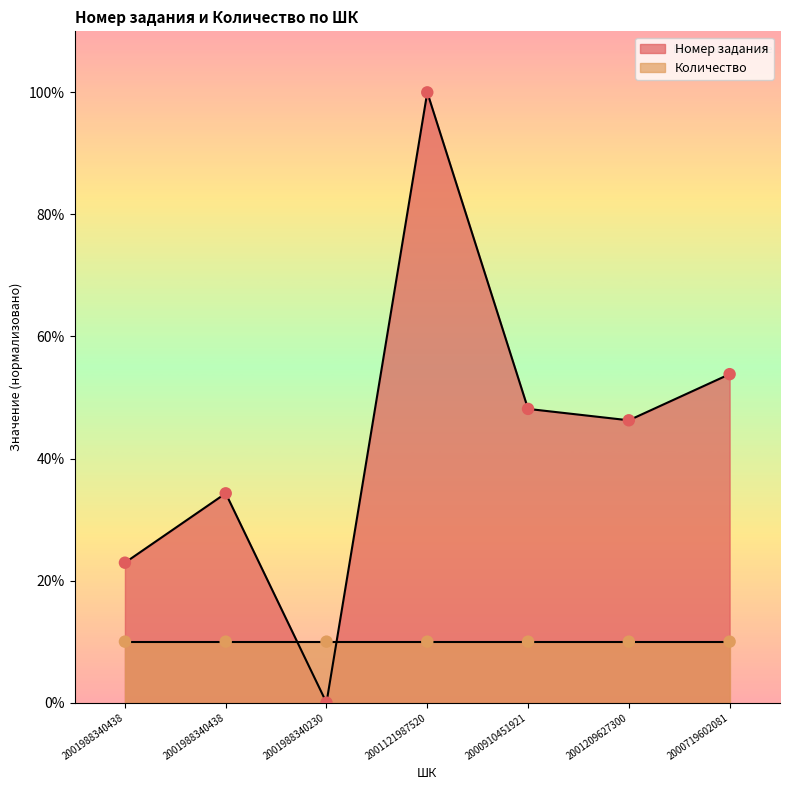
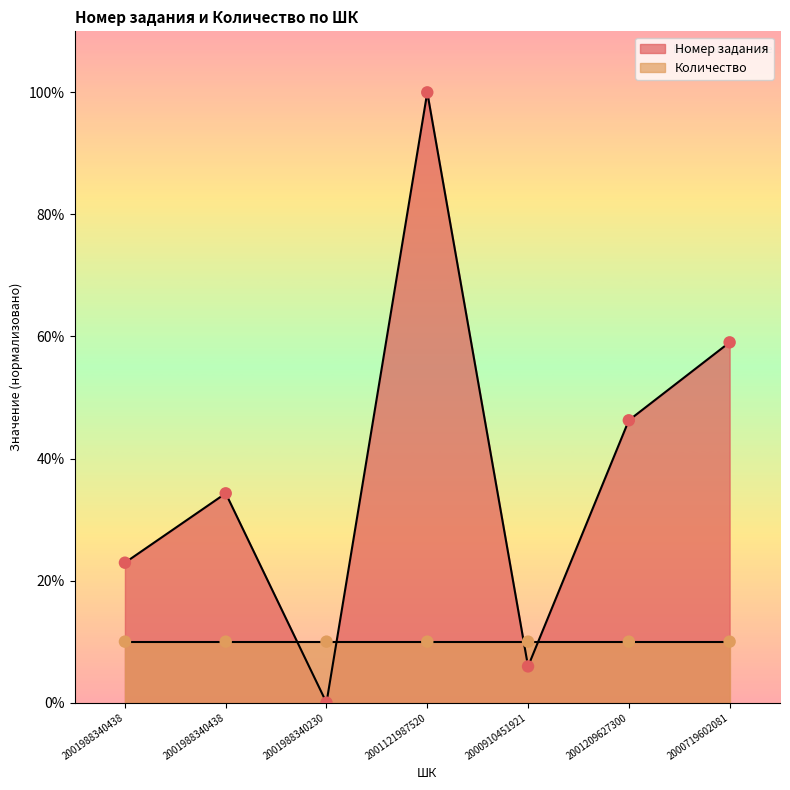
Номер задания, 2000910451921: 48% -> 6%
Номер задания, 2000719602081: 54% -> 59%
